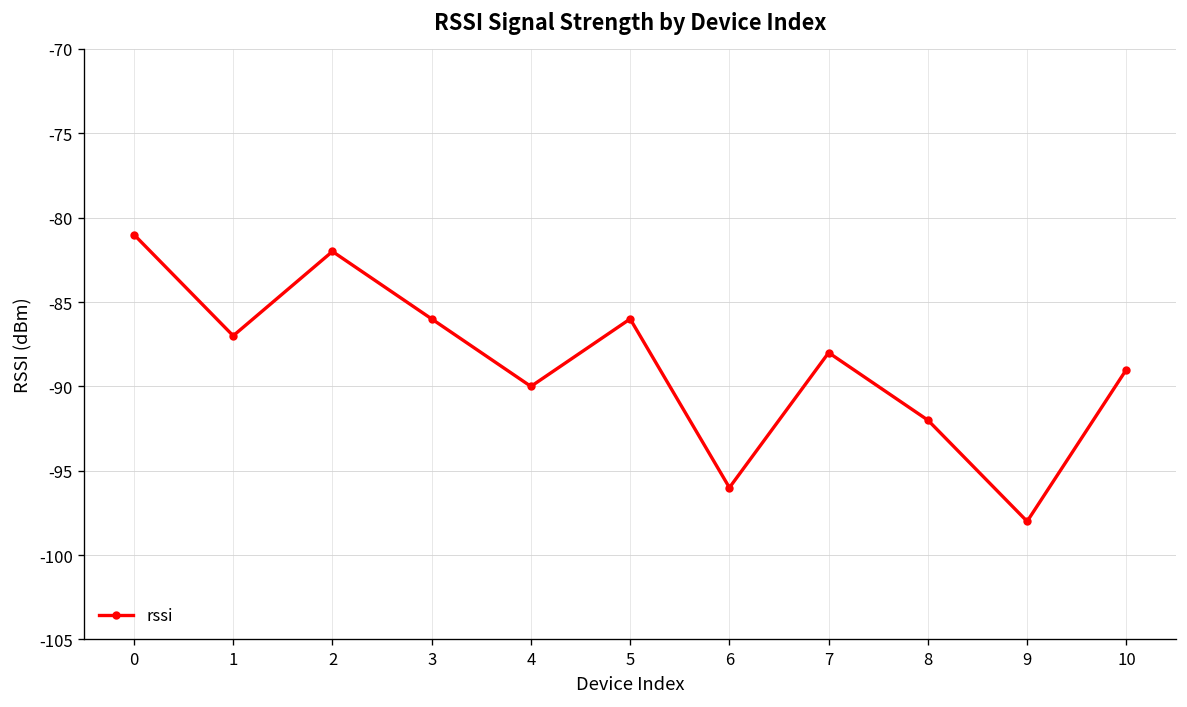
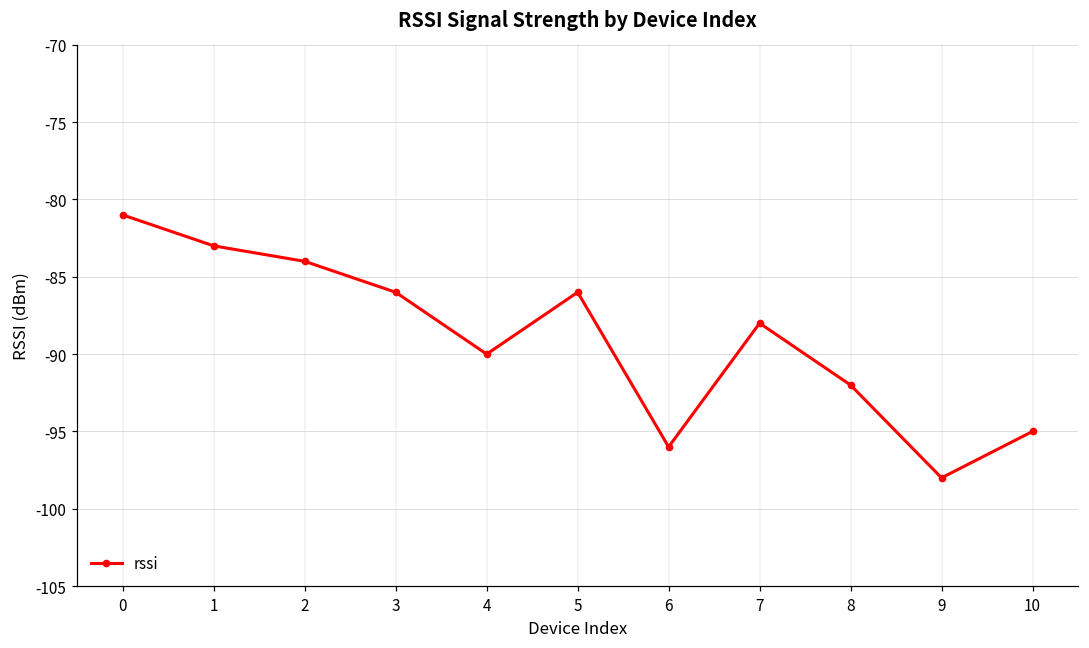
1: -87 -> -83
2: -82 -> -84
10: -89 -> -95
